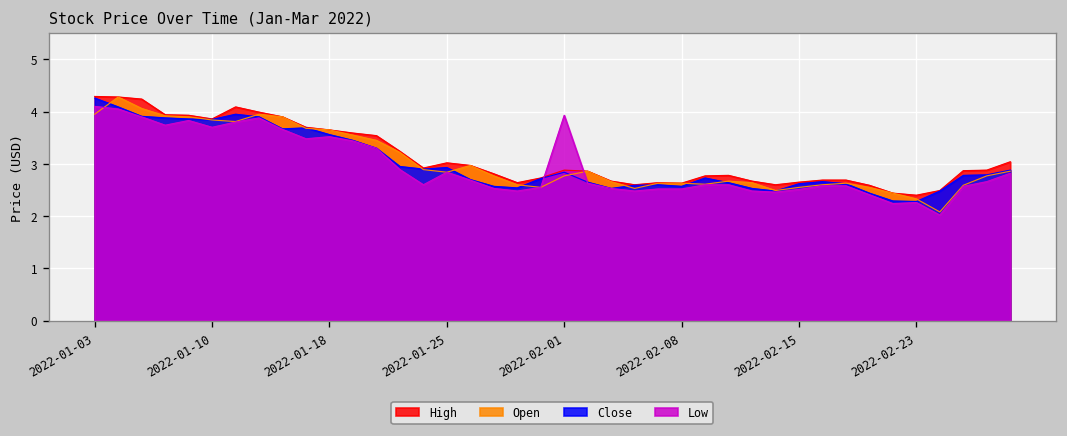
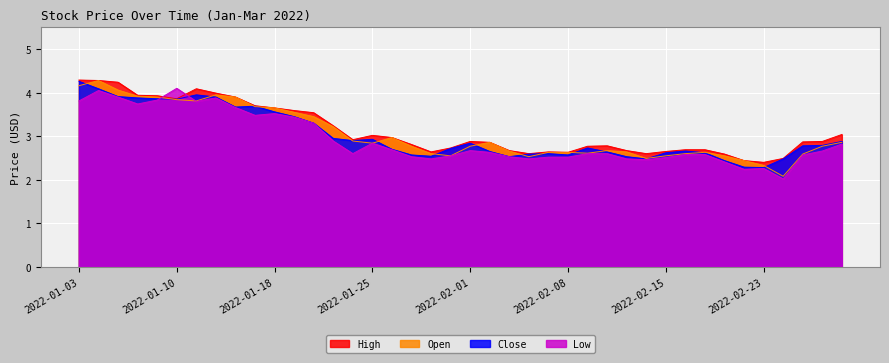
Open, 2022-01-03: 4.0 -> 4.2
Low, 2022-01-03: 4.1 -> 3.8
Low, 2022-01-10: 3.7 -> 4.1
Low, 2022-02-01: 3.9 -> 2.7
